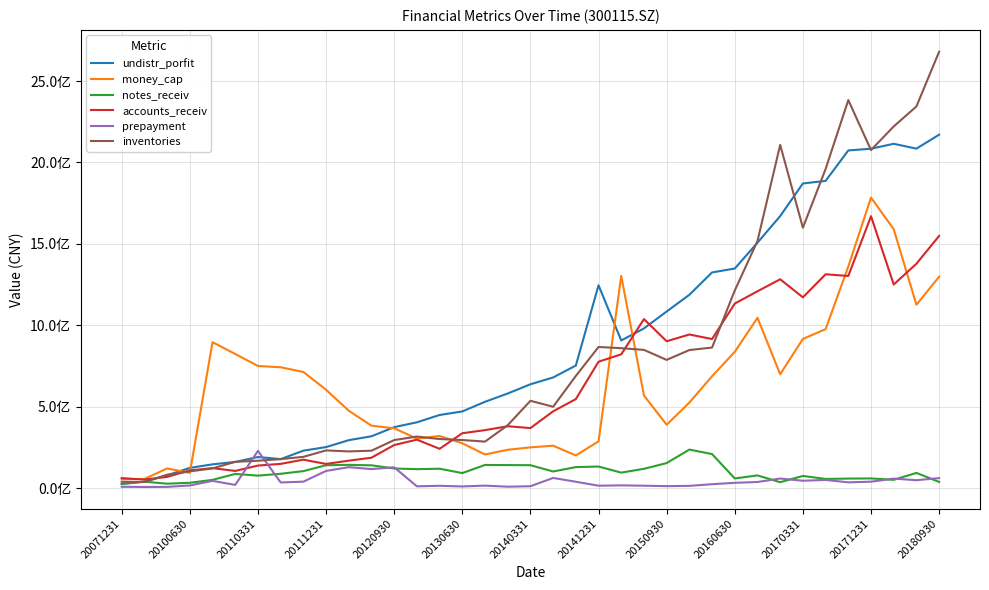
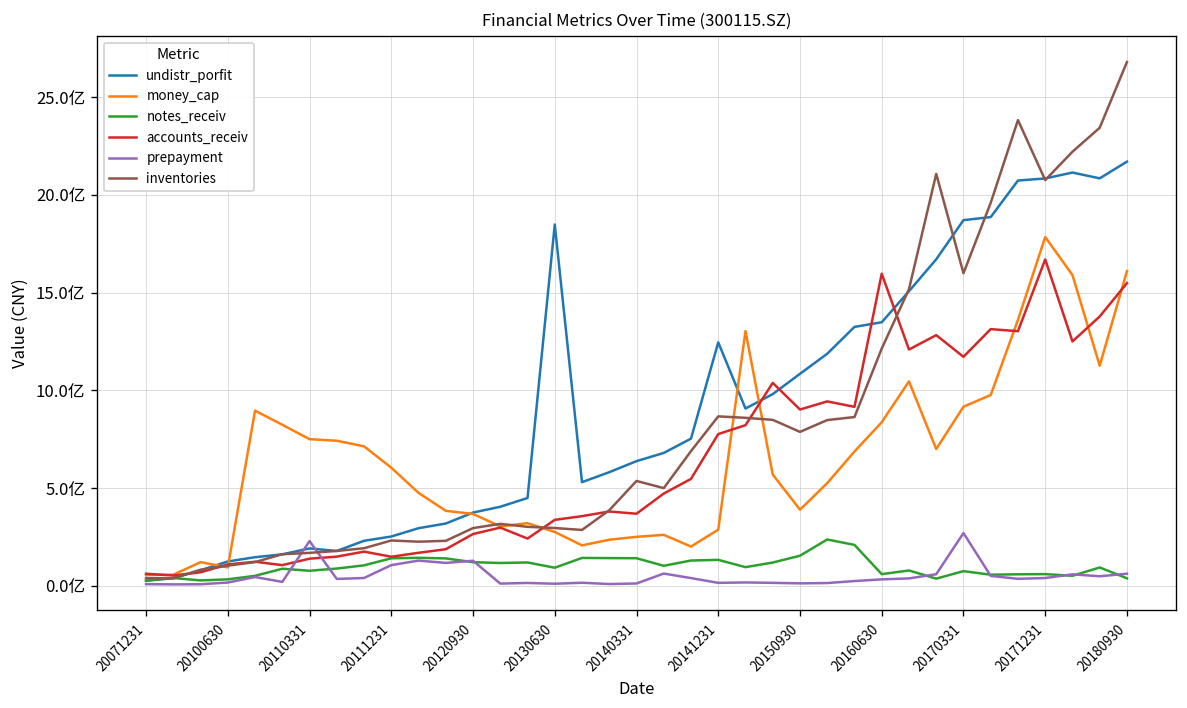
undistr_porfit, 20130630: 4.7亿 -> 18.5亿
accounts_receiv, 20160630: 11.3亿 -> 16.0亿
prepayment, 20170331: 0.5亿 -> 2.7亿
money_cap, 20180930: 13.0亿 -> 16.1亿
